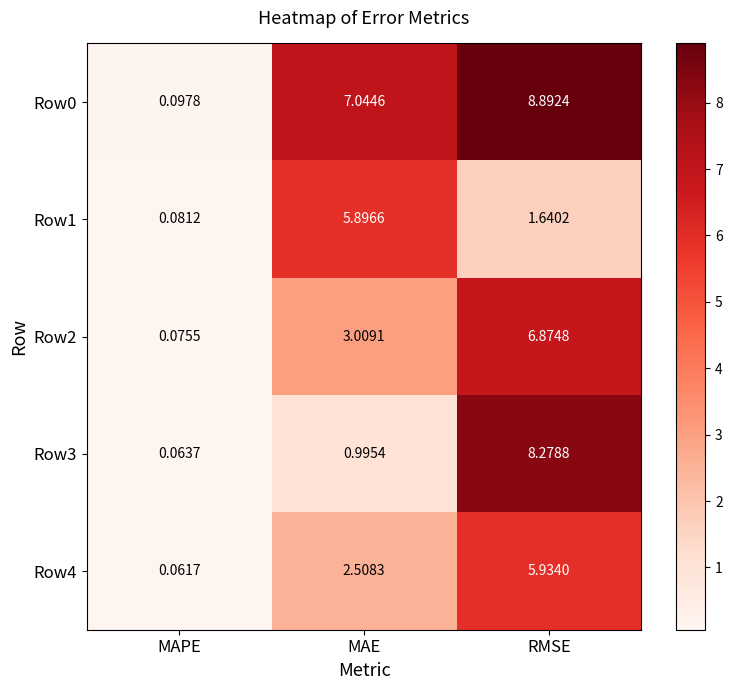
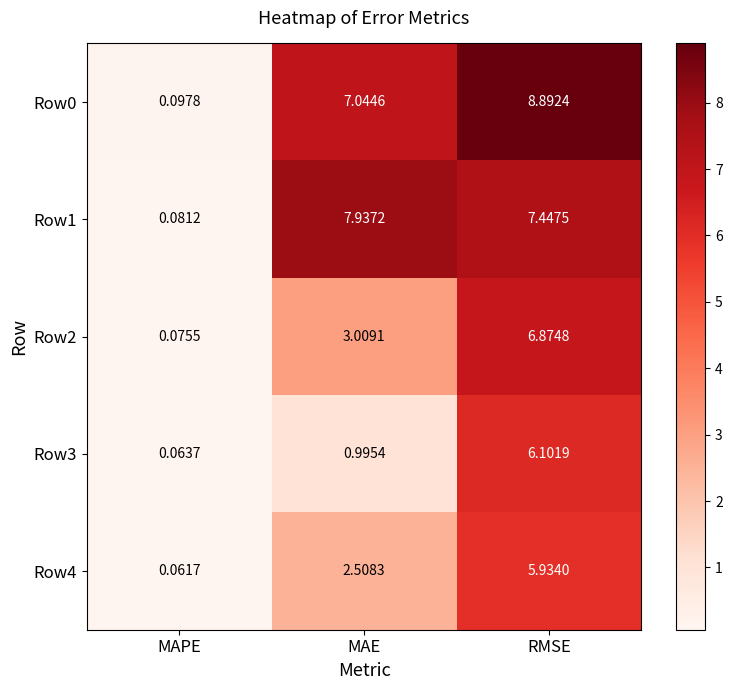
Row1, MAE: 5.8966 -> 7.9372
Row1, RMSE: 1.6402 -> 7.4475
Row3, RMSE: 8.2788 -> 6.1019
